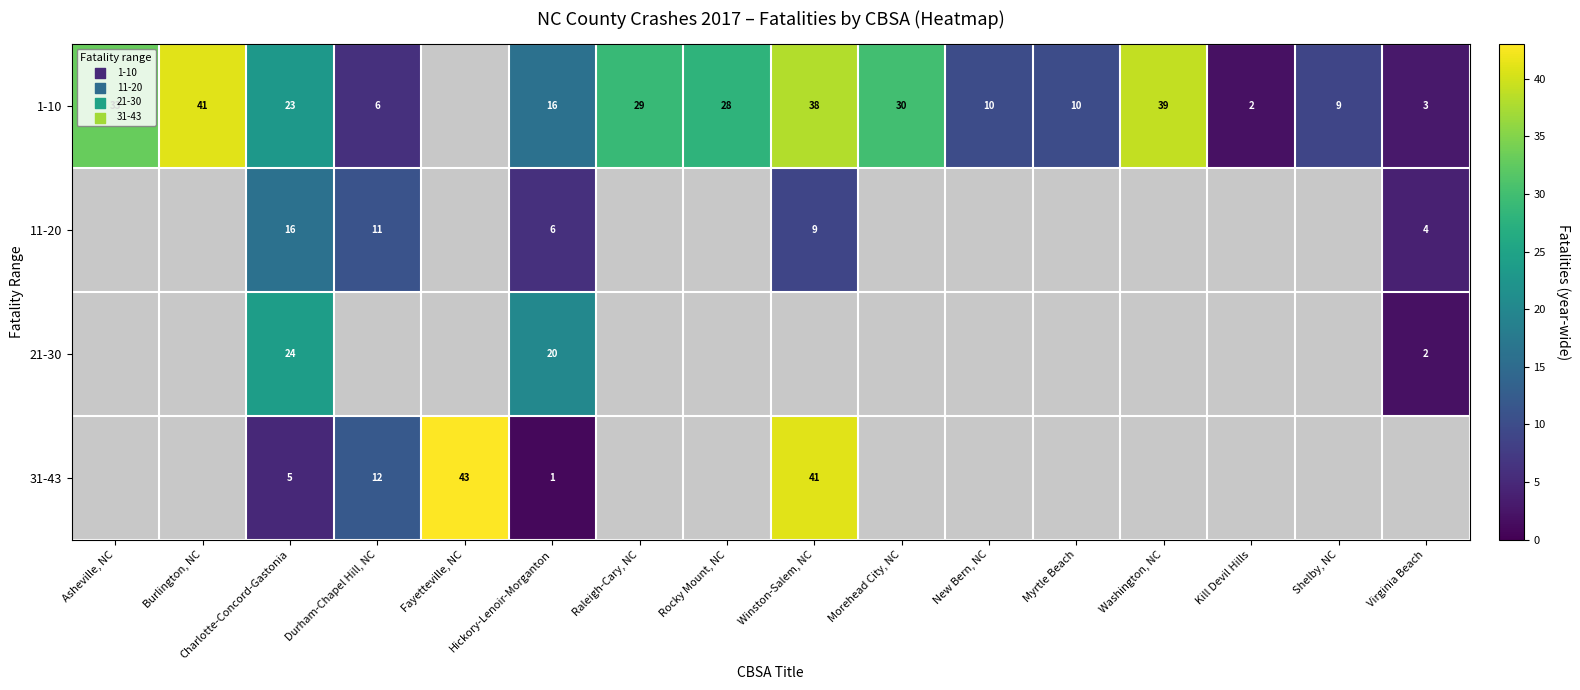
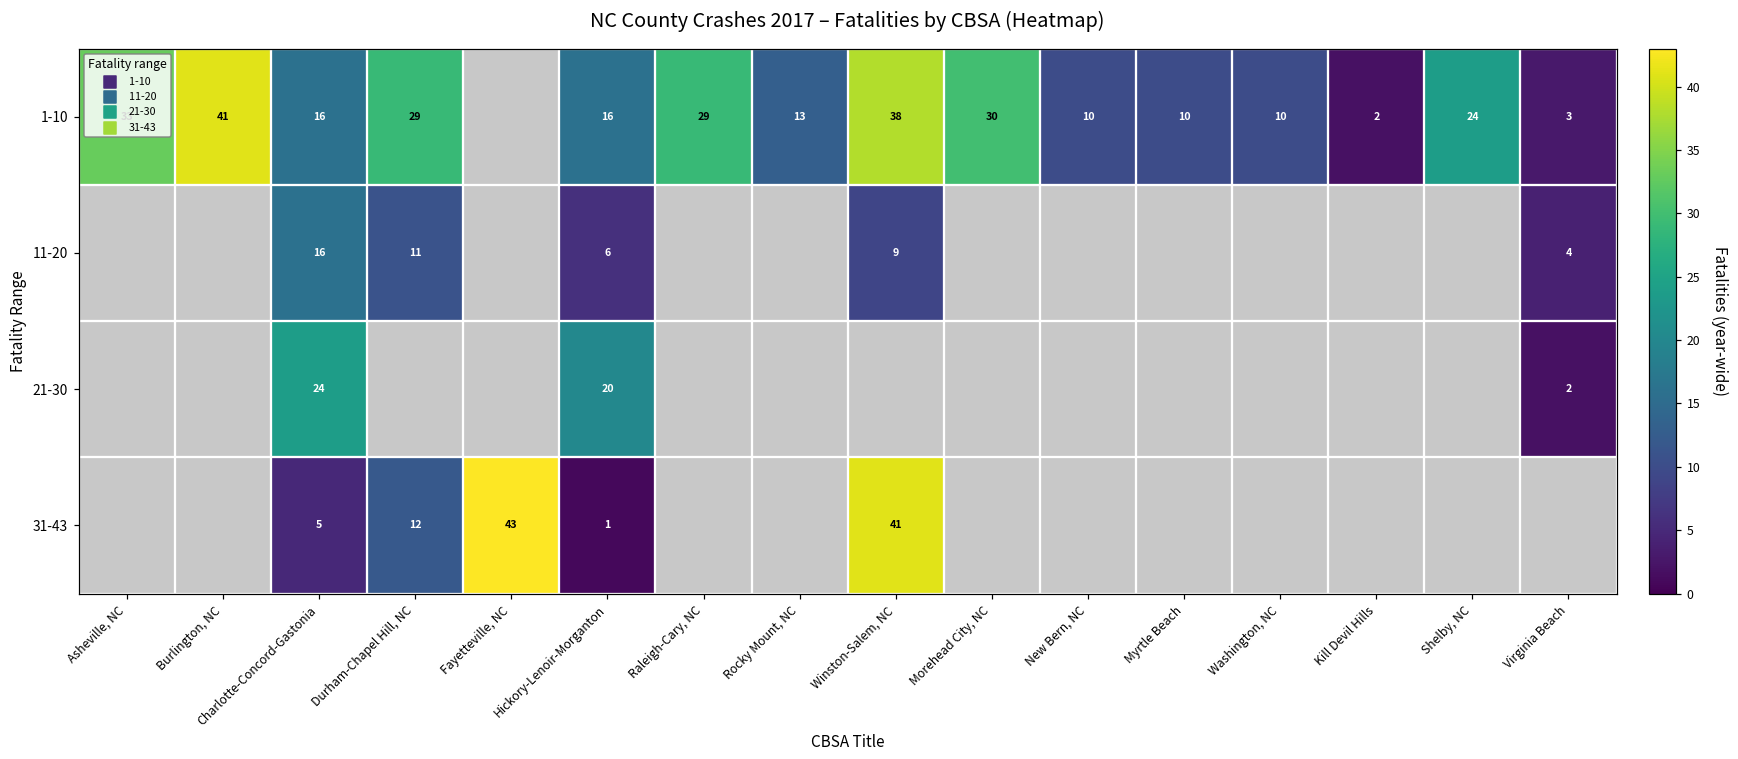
1-10, Charlotte-Concord-Gastonia: 23 -> 16
1-10, Durham-Chapel Hill, NC: 6 -> 29
1-10, Rocky Mount, NC: 28 -> 13
1-10, Washington, NC: 39 -> 10
1-10, Shelby, NC: 9 -> 24
